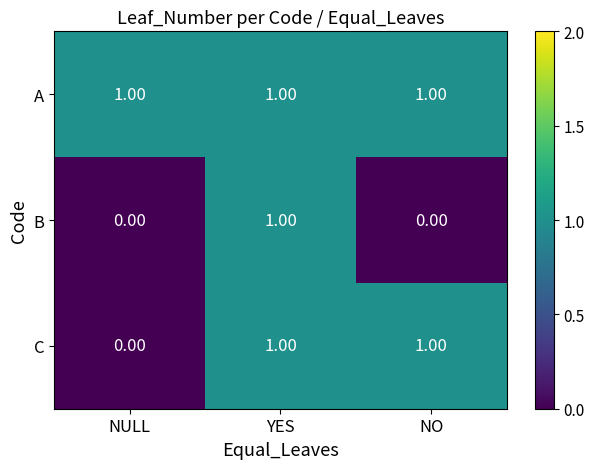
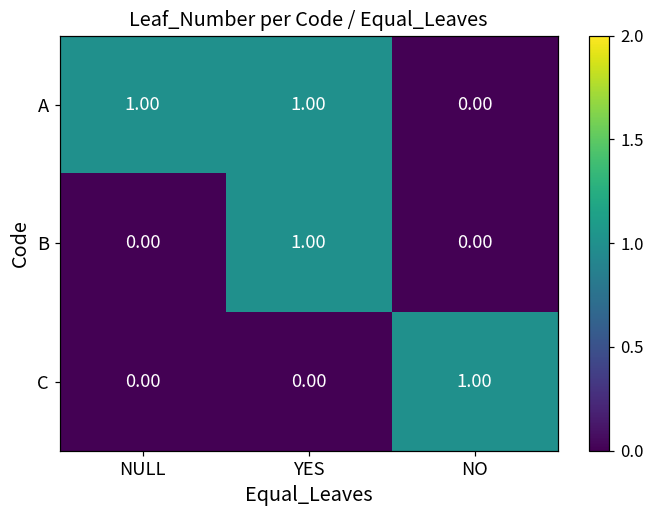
A, NO: 1.00 -> 0.00
C, YES: 1.00 -> 0.00
